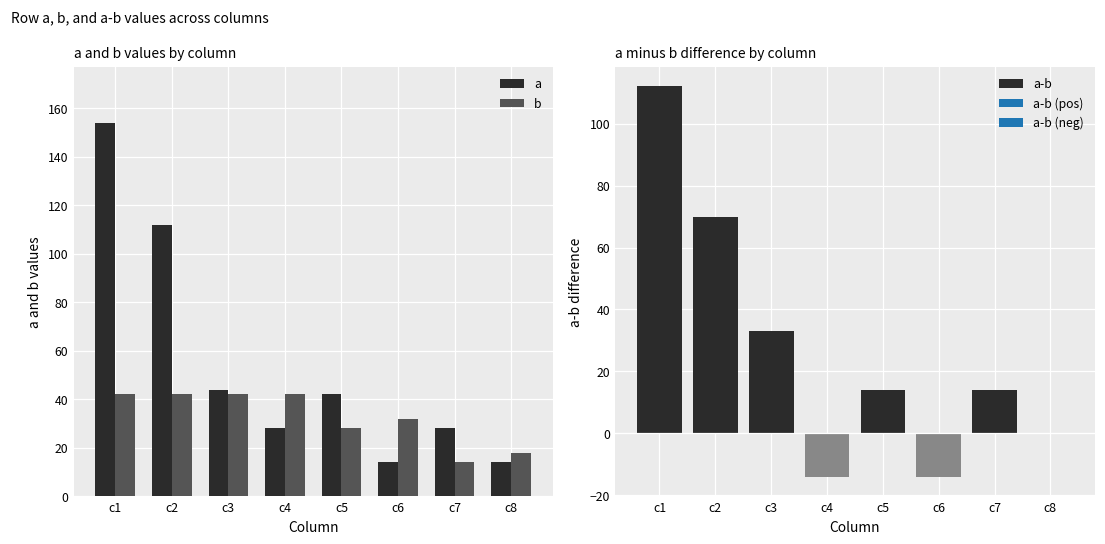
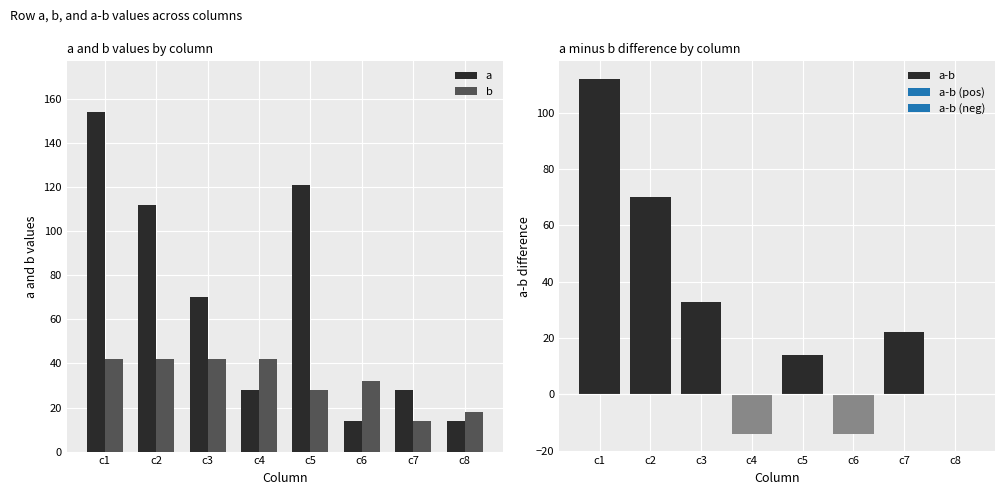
a and b values by column, a, c3: 44 -> 70
a and b values by column, a, c5: 42 -> 121
a minus b difference by column, c7: 14 -> 22
